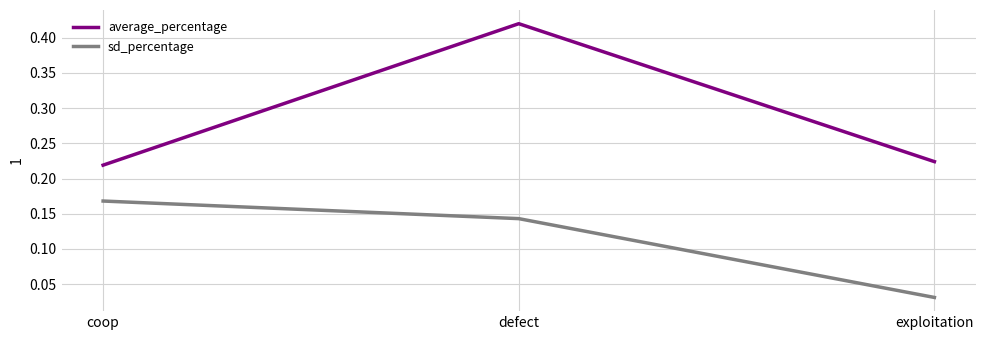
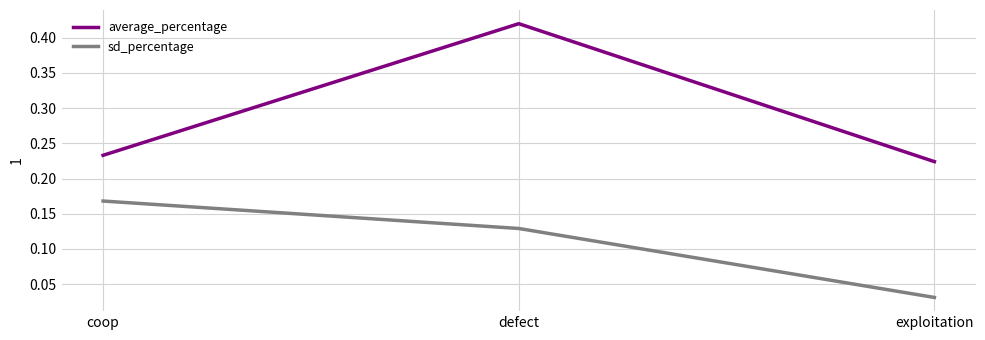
average_percentage, coop: 0.22 -> 0.23
sd_percentage, defect: 0.14 -> 0.13
